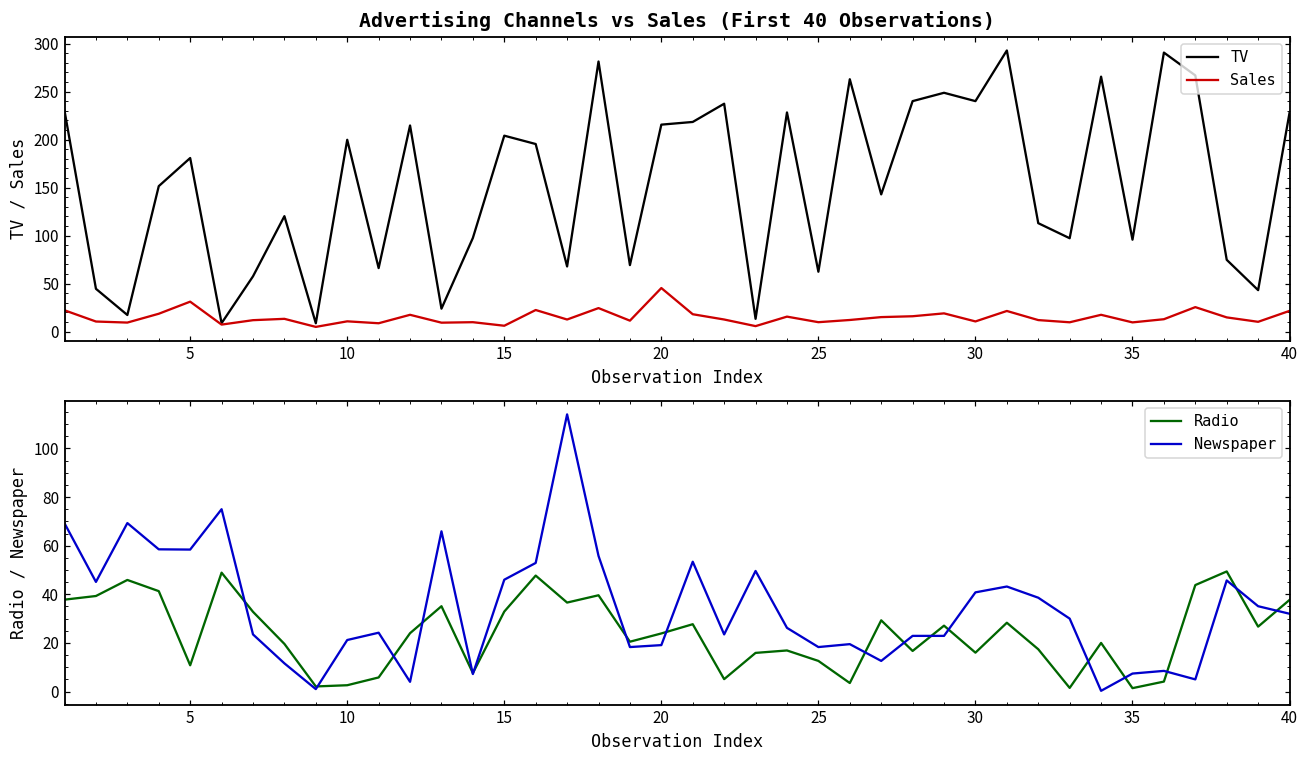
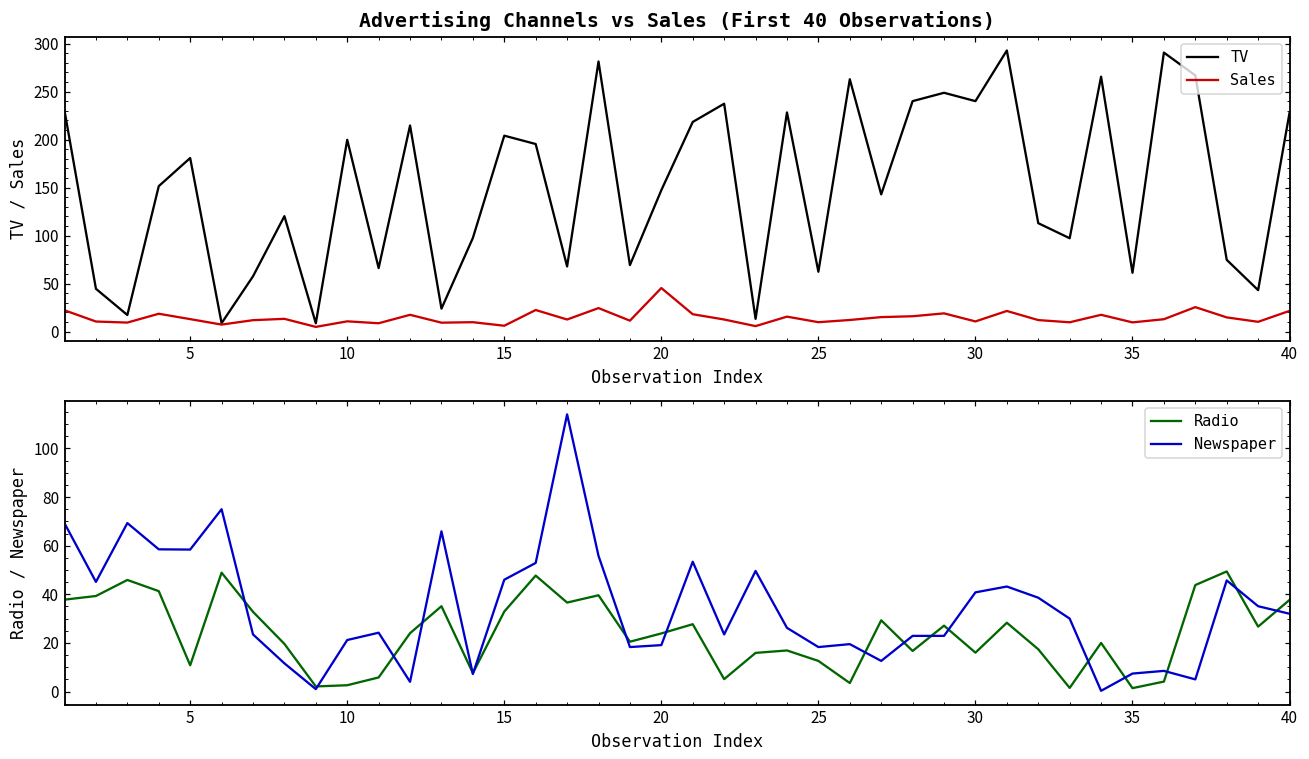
Advertising Channels vs Sales (First 40 Observations), Sales, 5: 30 -> 10
Advertising Channels vs Sales (First 40 Observations), TV, 20: 220 -> 150
Advertising Channels vs Sales (First 40 Observations), TV, 35: 100 -> 60
